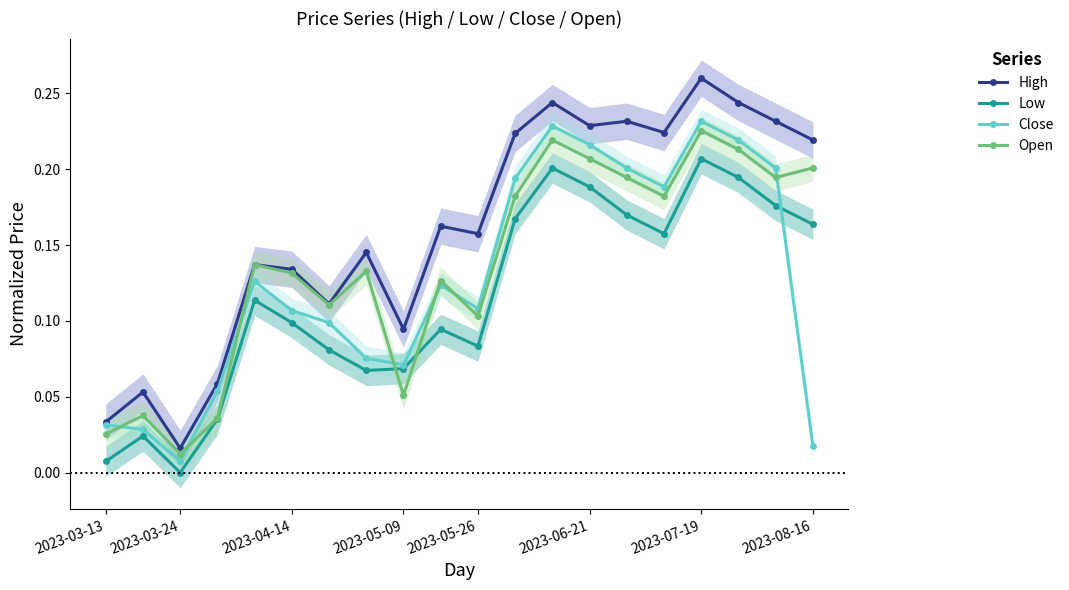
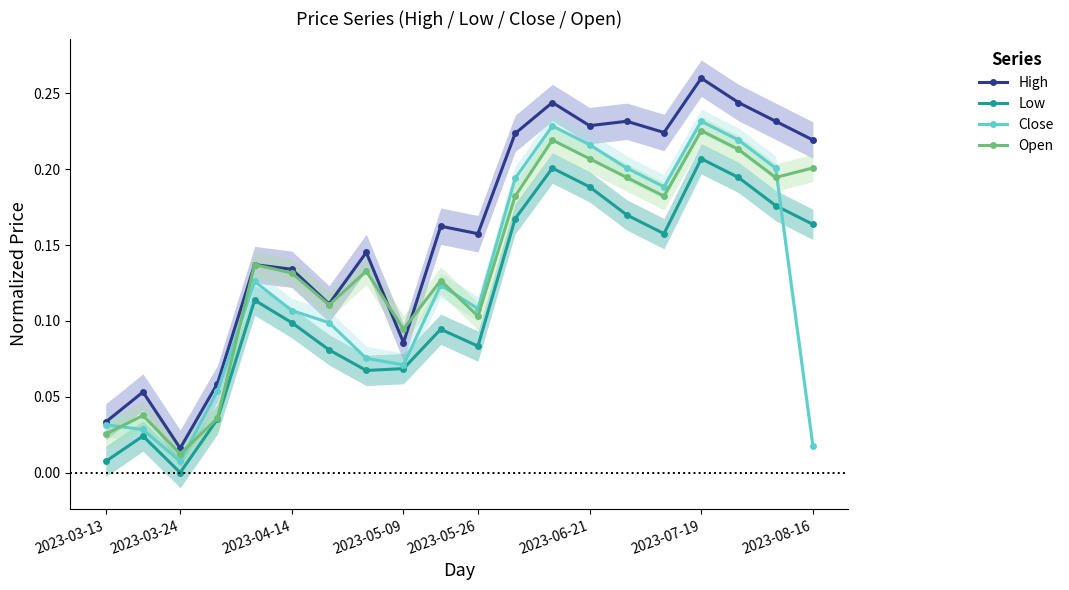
High, 2023-05-09: 0.094 -> 0.086
Open, 2023-05-09: 0.051 -> 0.094
